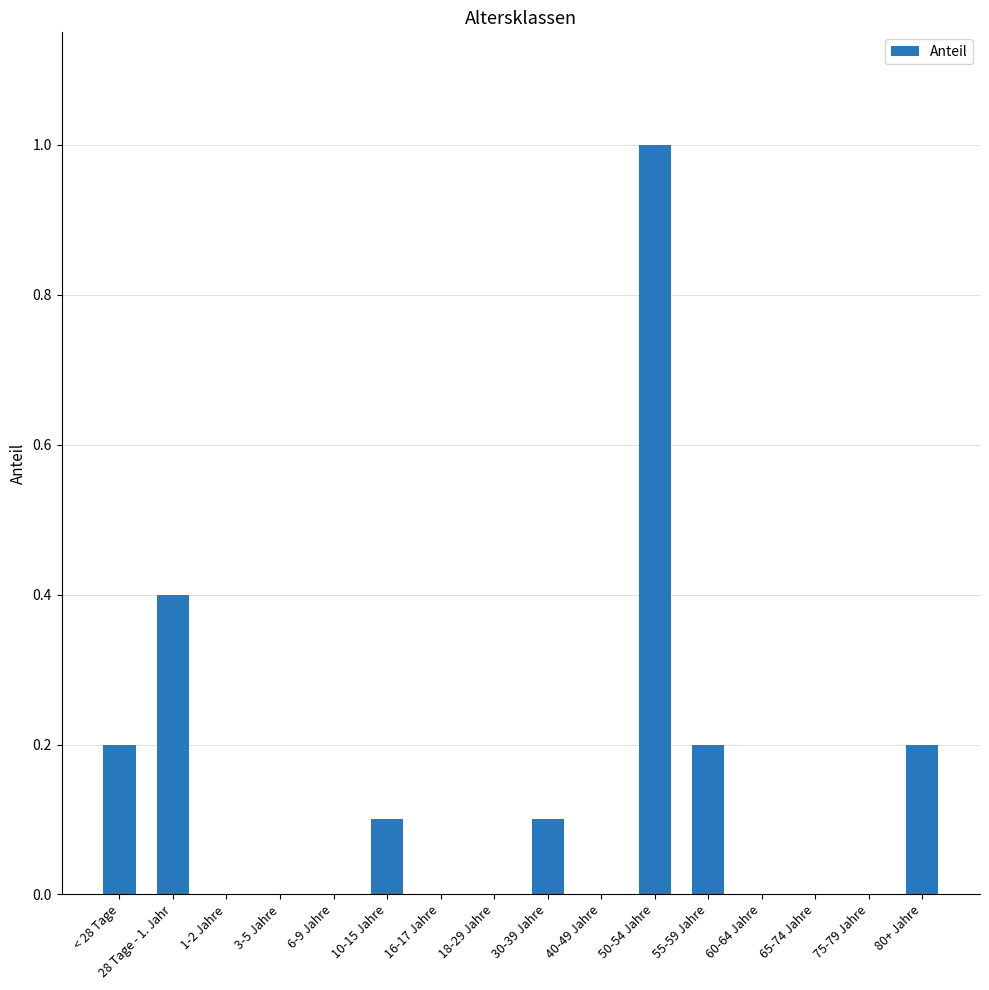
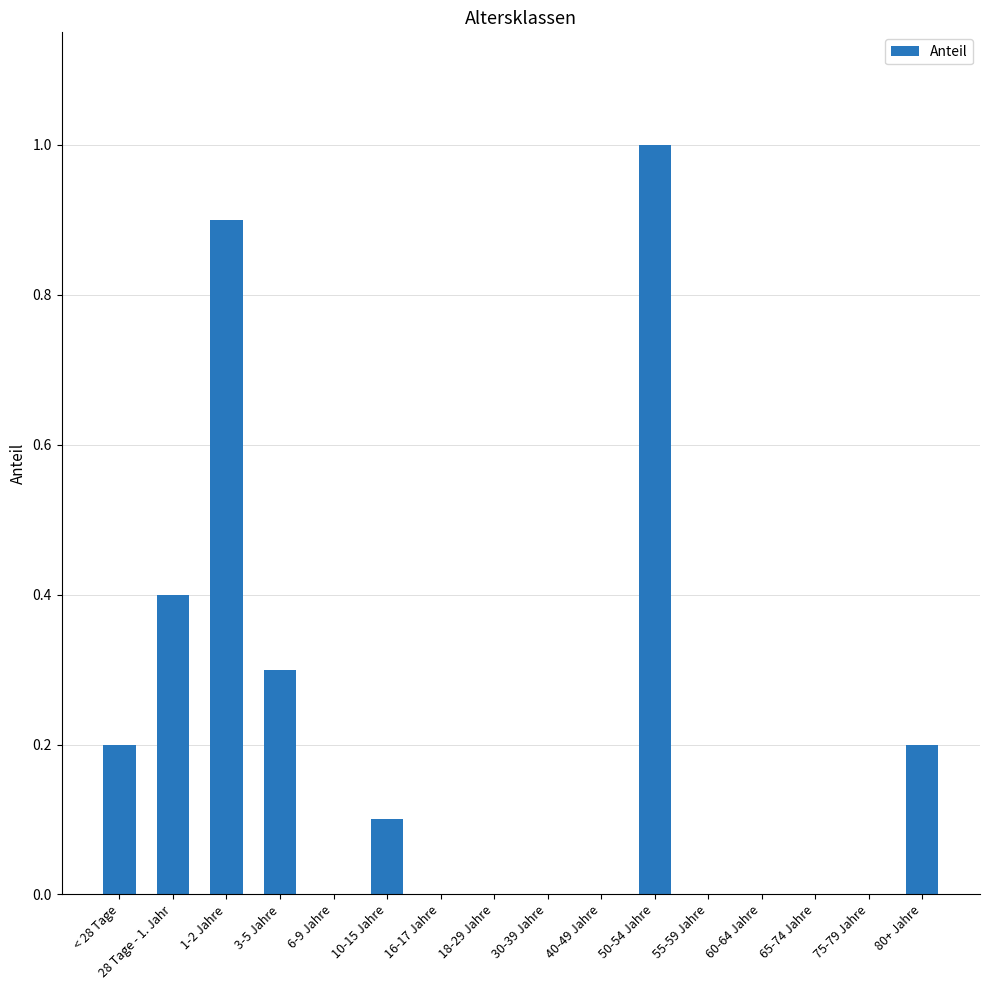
1-2 Jahre: 0.0 -> 0.9
3-5 Jahre: 0.0 -> 0.3
30-39 Jahre: 0.1 -> 0.0
55-59 Jahre: 0.2 -> 0.0
